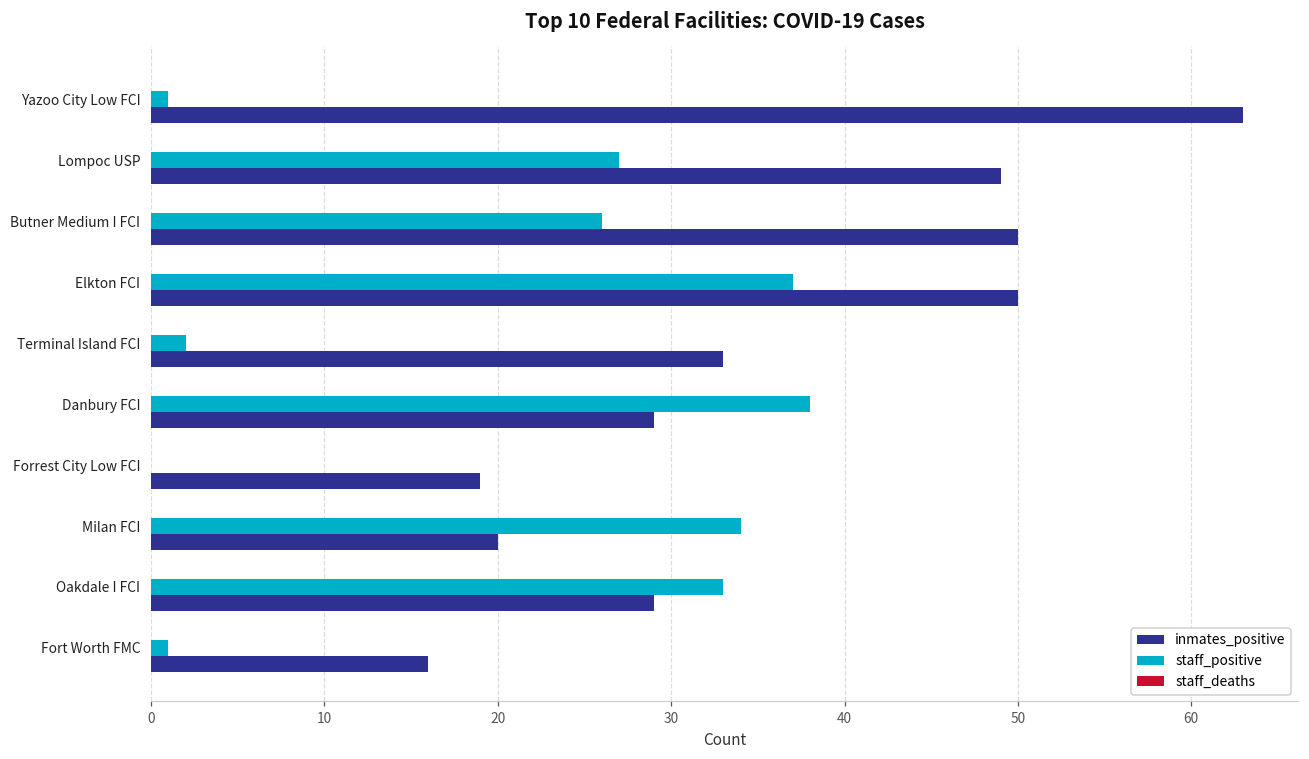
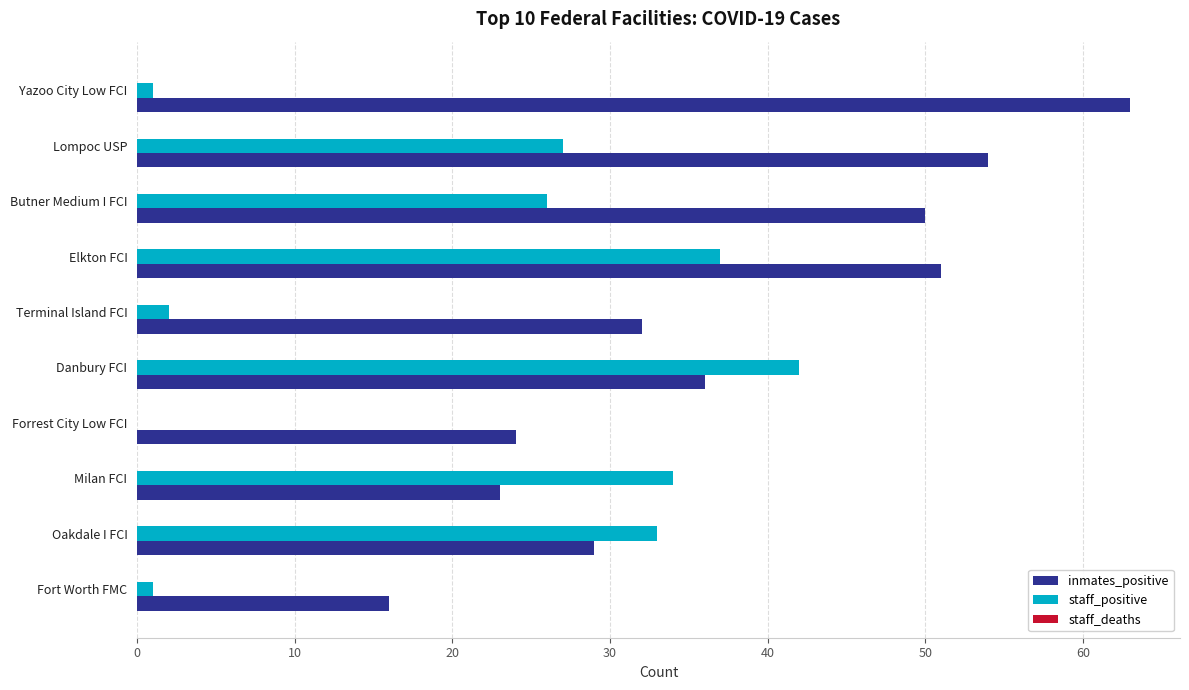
inmates_positive, Lompoc USP: 49 -> 54
inmates_positive, Elkton FCI: 50 -> 51
inmates_positive, Terminal Island FCI: 33 -> 32
staff_positive, Danbury FCI: 38 -> 42
inmates_positive, Danbury FCI: 29 -> 36
inmates_positive, Forrest City Low FCI: 19 -> 24
inmates_positive, Milan FCI: 20 -> 23
